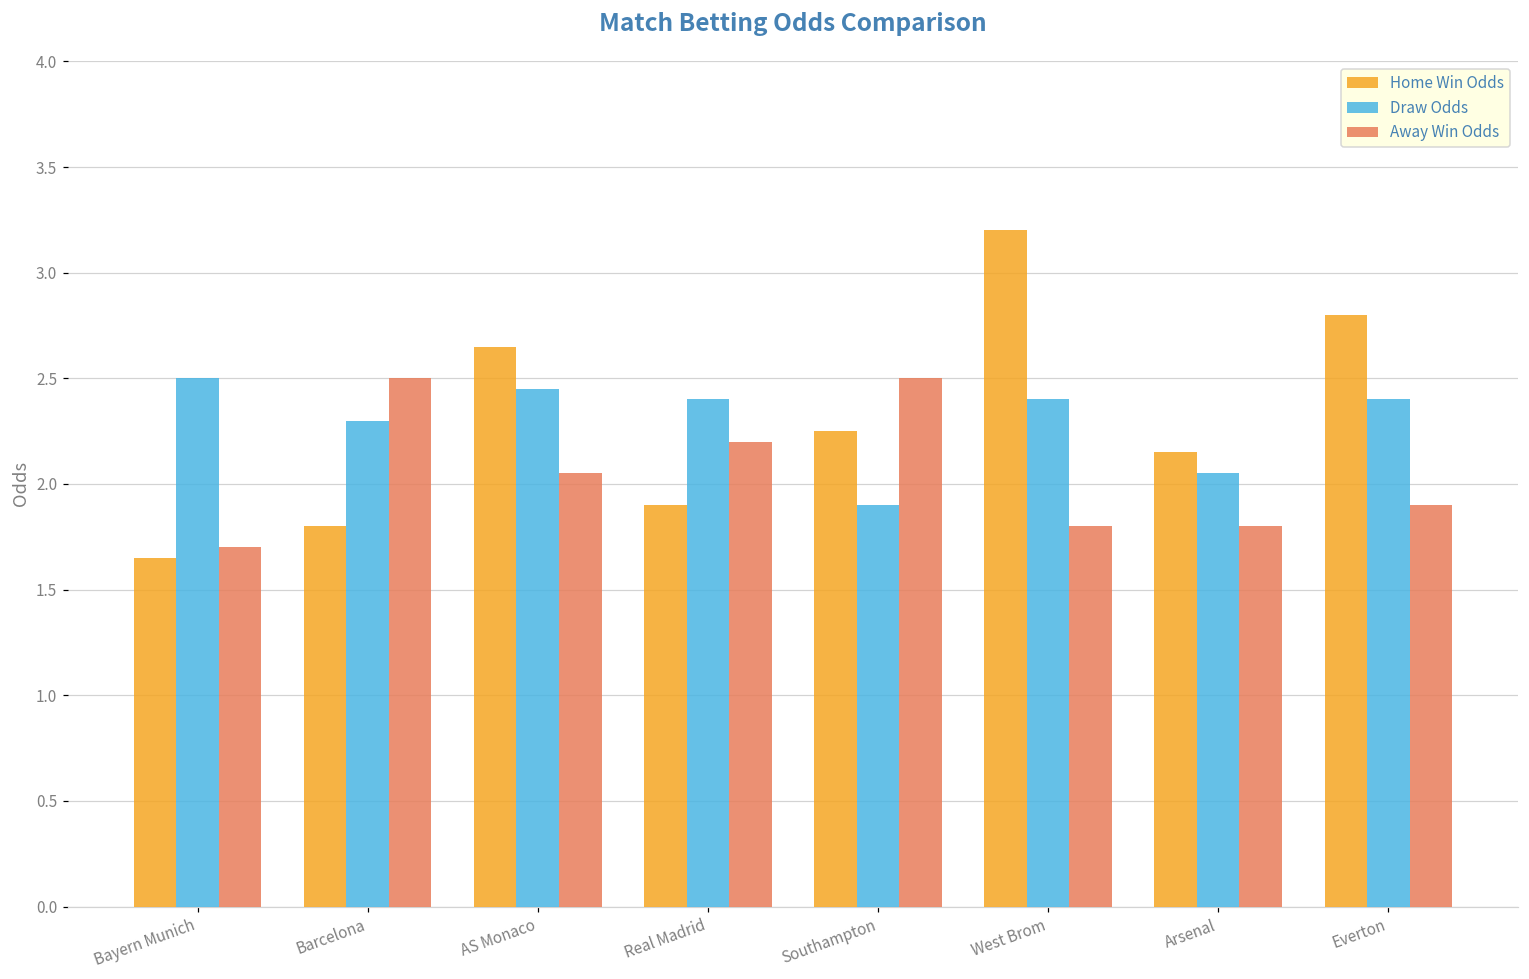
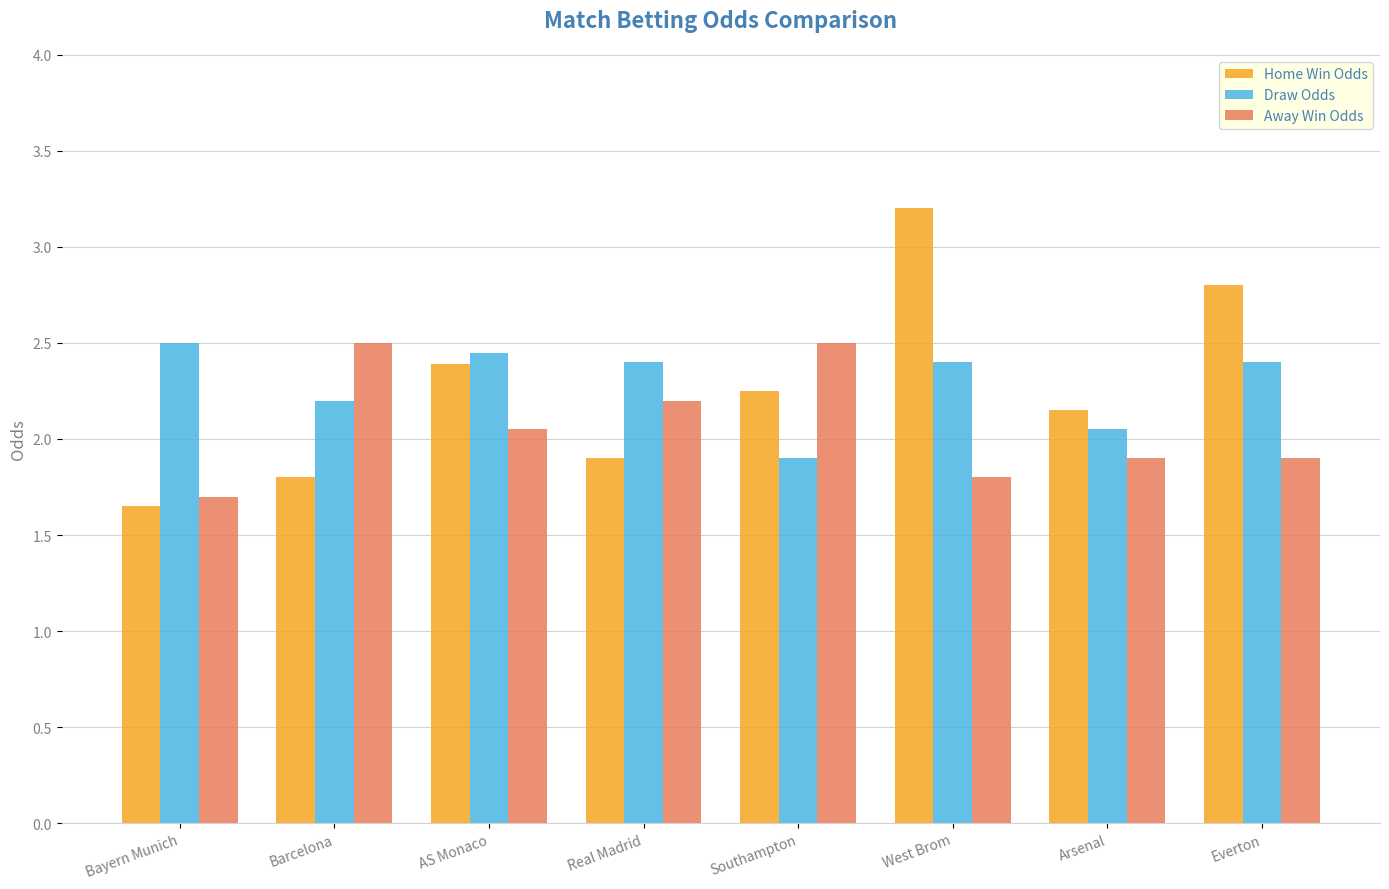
Draw Odds, Barcelona: 2.3 -> 2.2
Home Win Odds, AS Monaco: 2.65 -> 2.39
Away Win Odds, Arsenal: 1.8 -> 1.9
